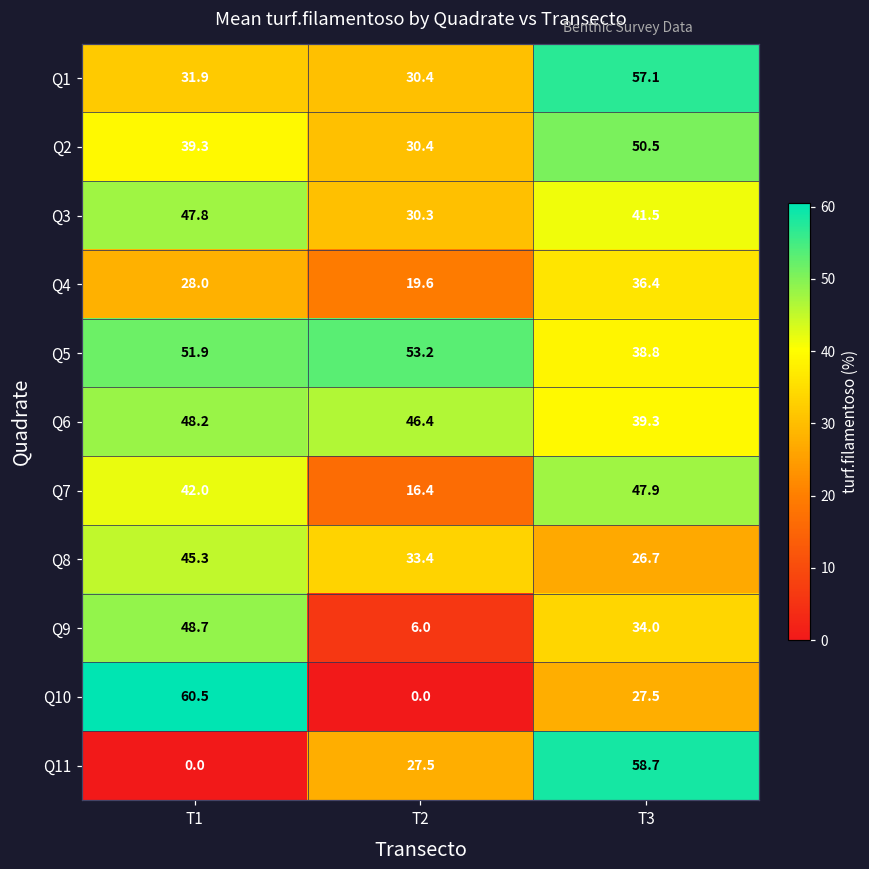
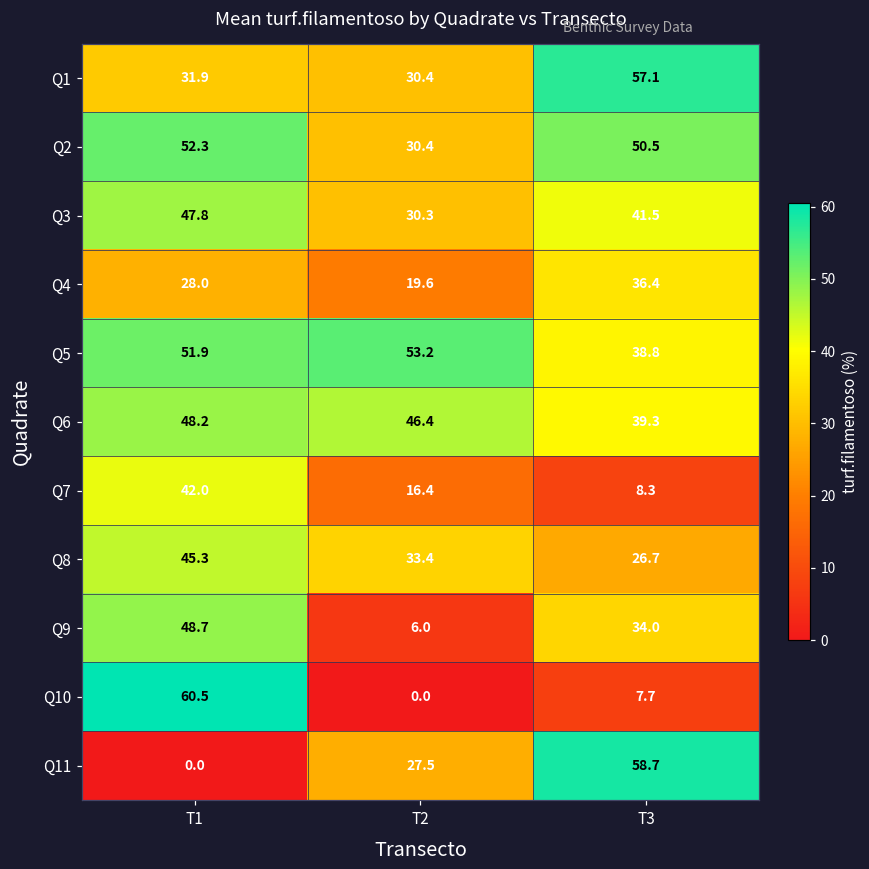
Q2, T1: 39.3 -> 52.3
Q7, T3: 47.9 -> 8.3
Q10, T3: 27.5 -> 7.7
